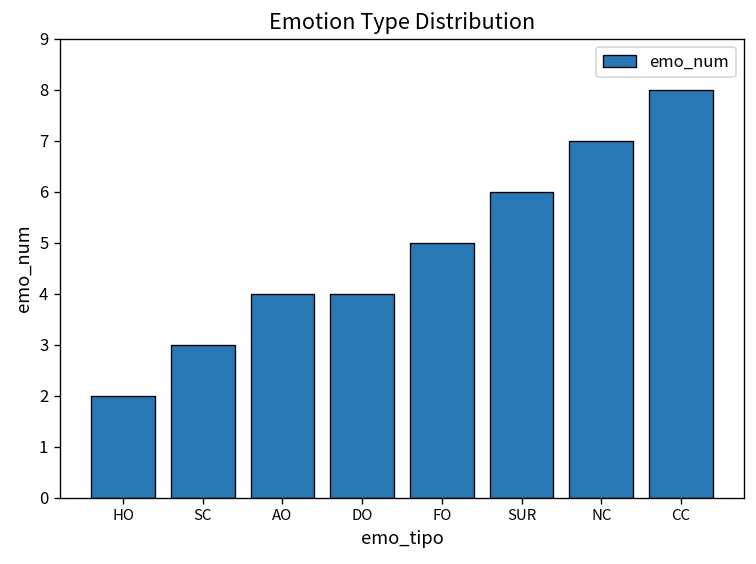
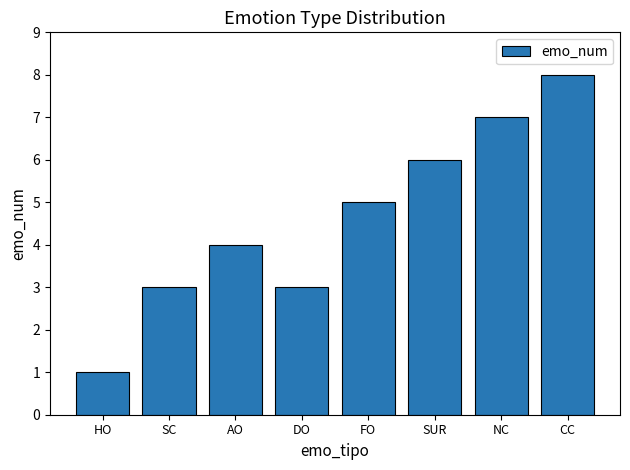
HO: 2 -> 1
DO: 4 -> 3
